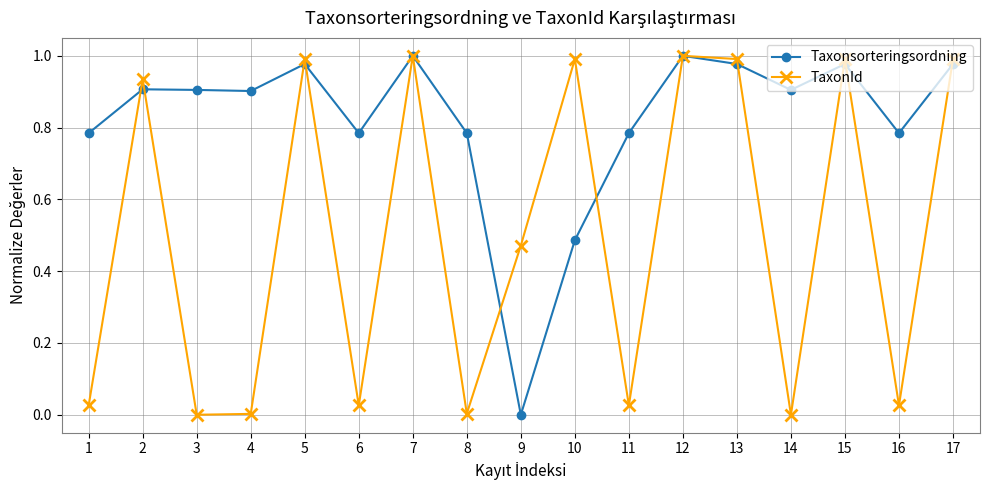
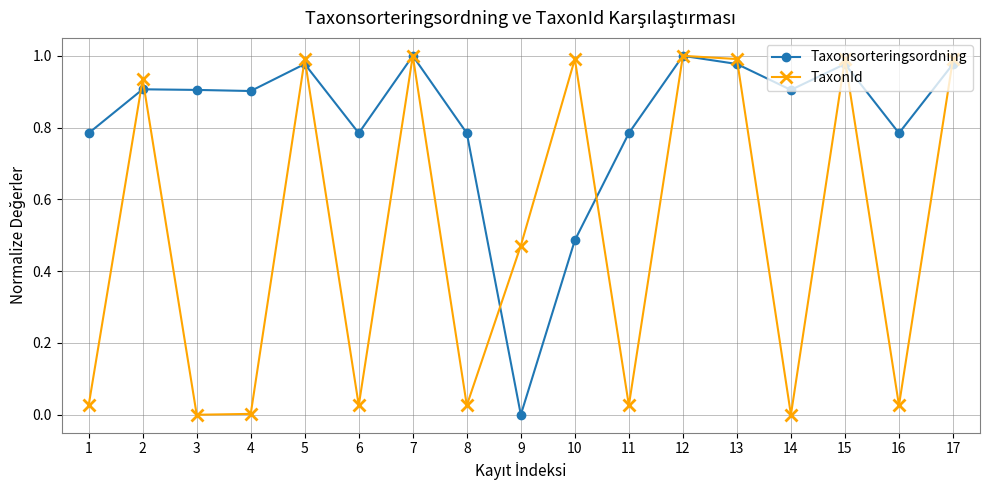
TaxonId, 8: 0.00 -> 0.03
